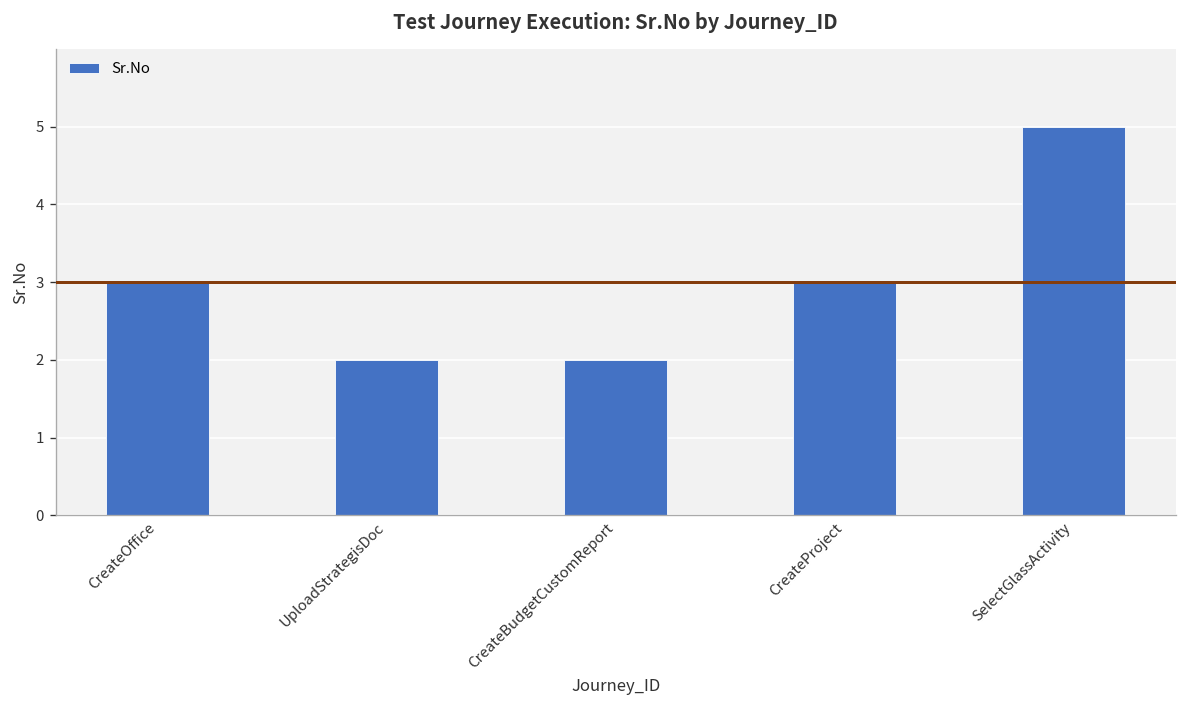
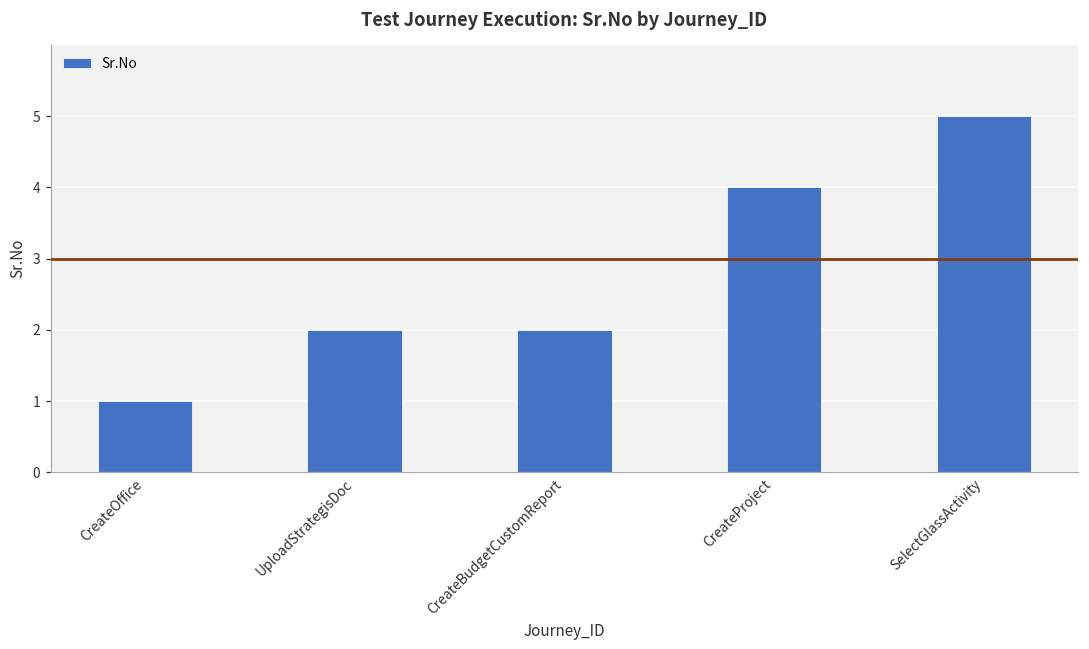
CreateOffice: 3 -> 1
CreateProject: 3 -> 4
